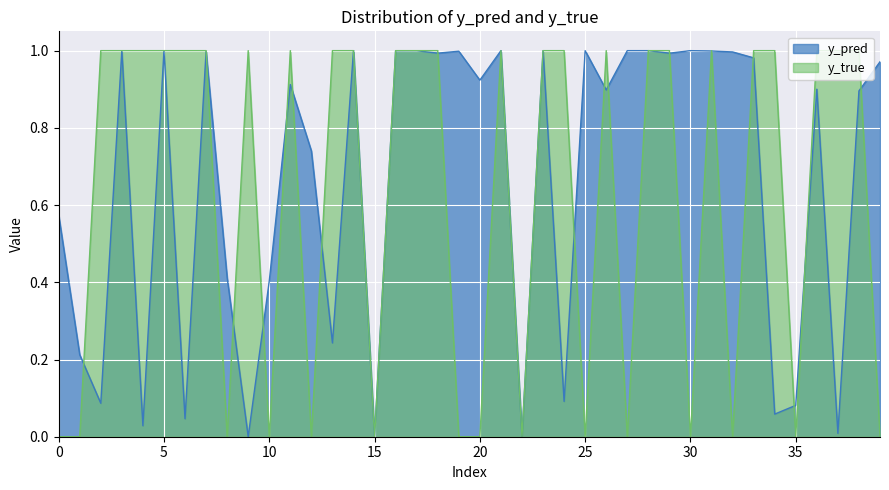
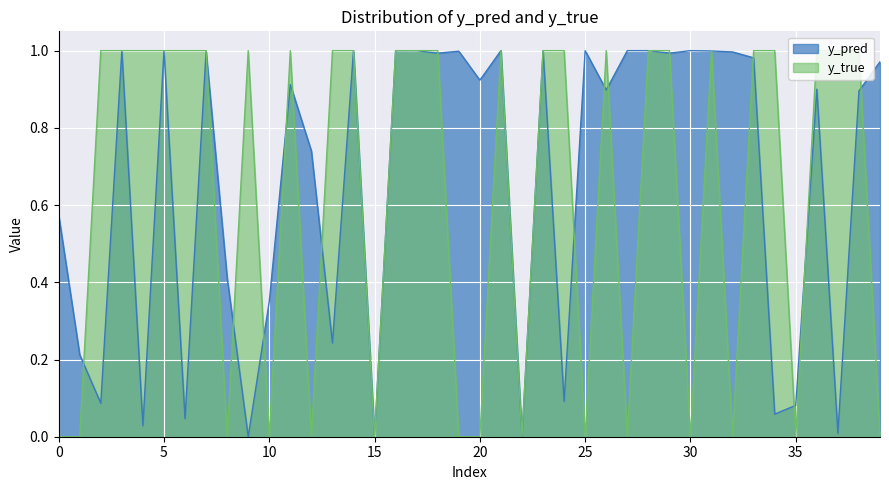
y_pred, 10: 0.40 -> 0.35
